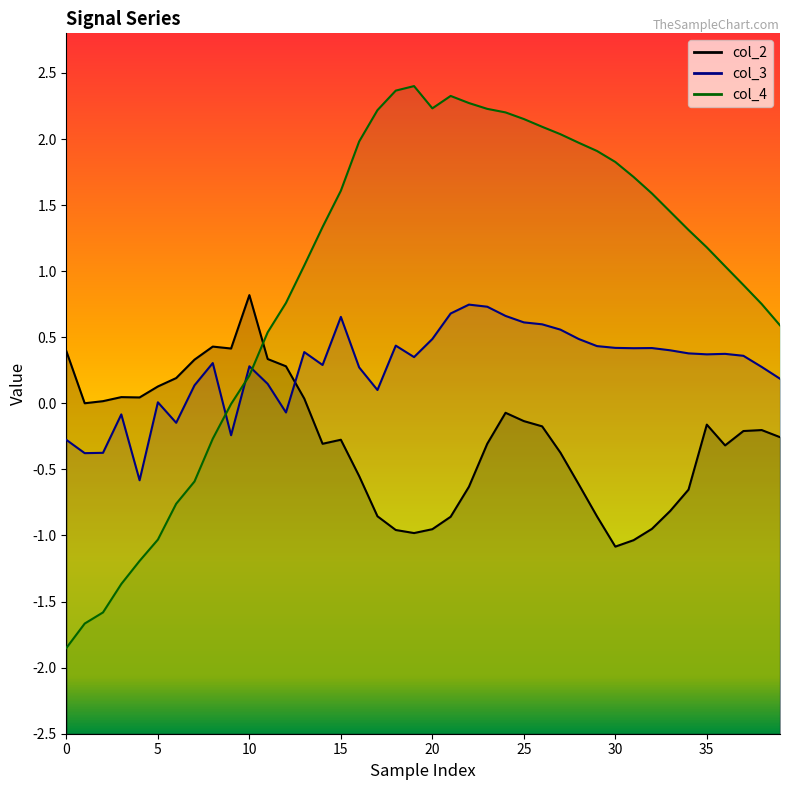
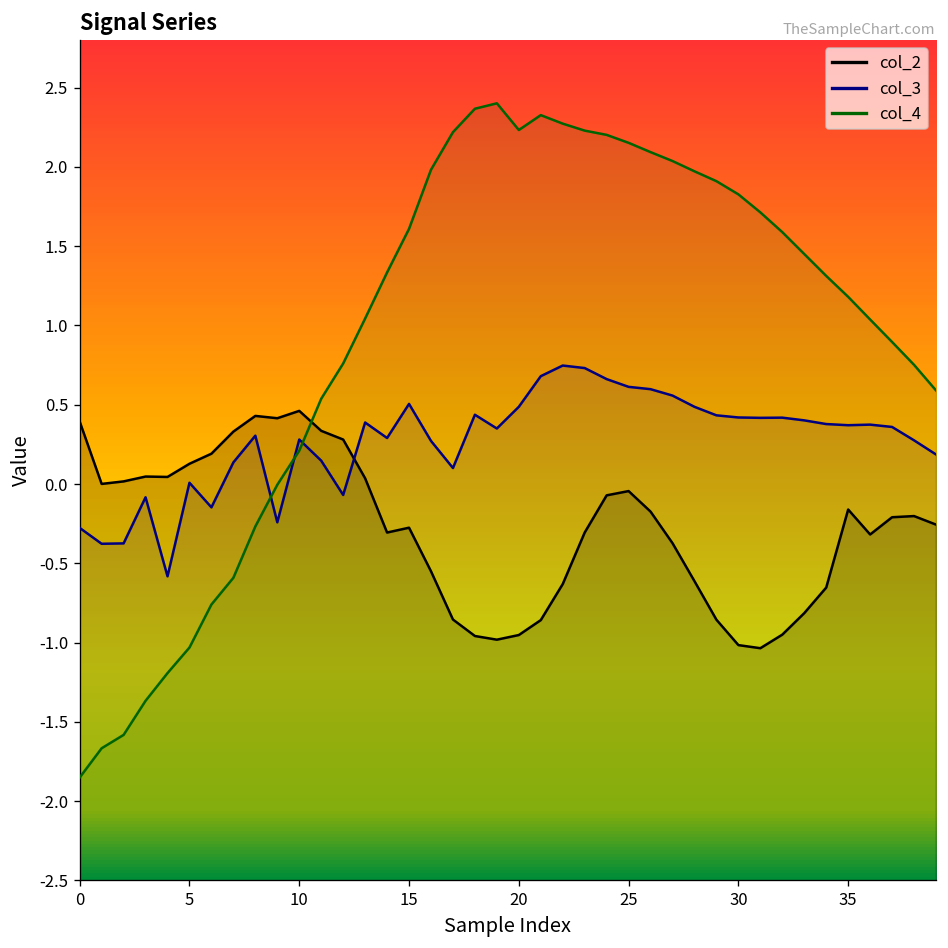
col_2, 10: 0.82 -> 0.46
col_3, 15: 0.65 -> 0.51
col_2, 25: -0.13 -> -0.04
col_2, 30: -1.08 -> -1.02
